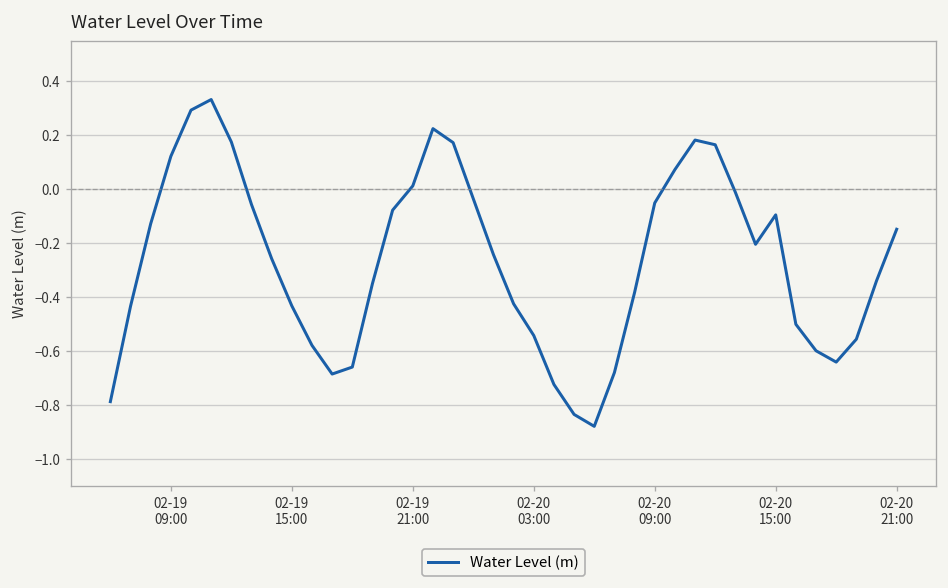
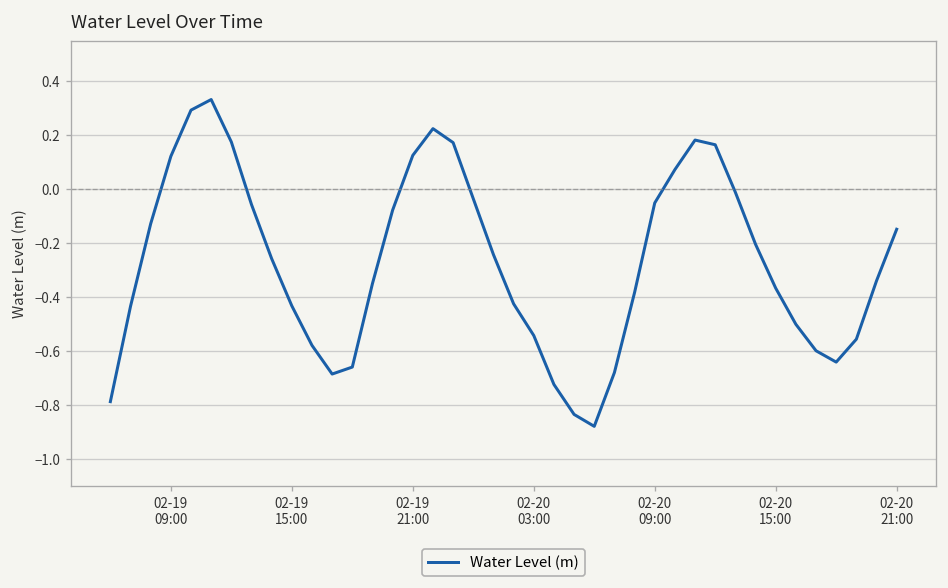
02-19 21:00: 0.01 -> 0.12
02-20 15:00: -0.10 -> -0.37
